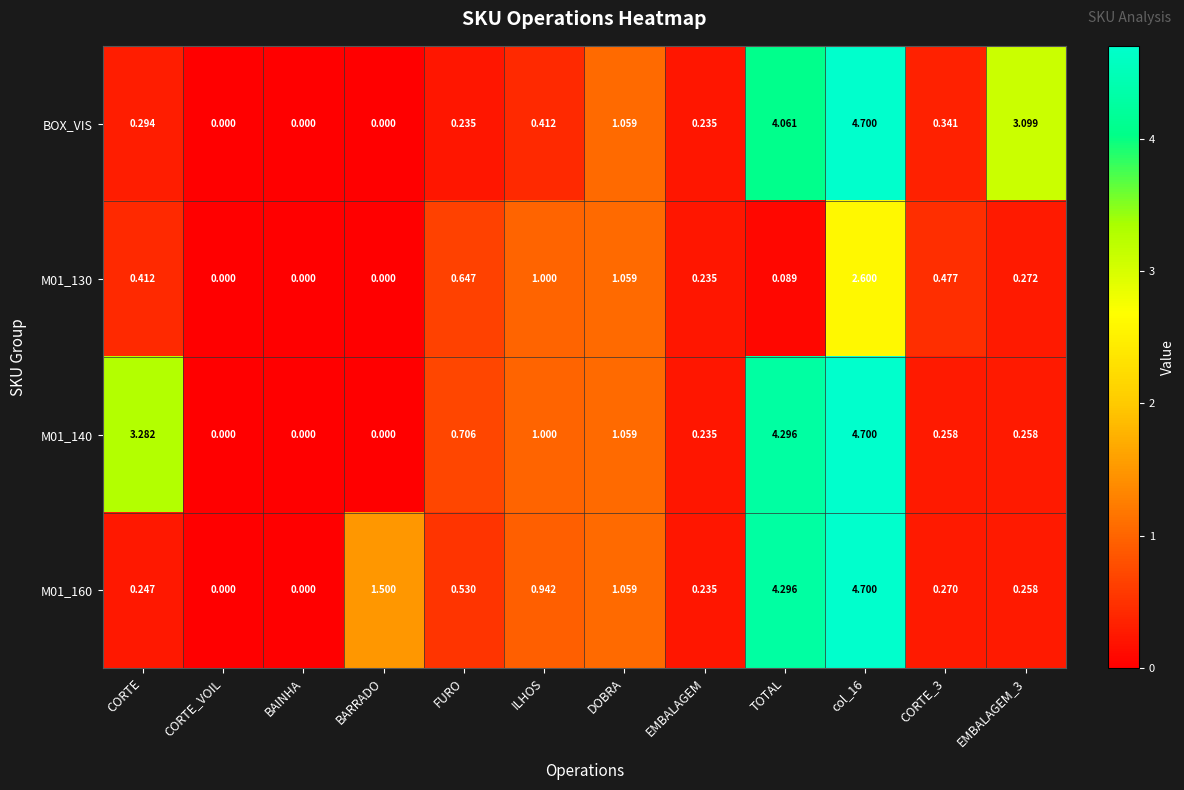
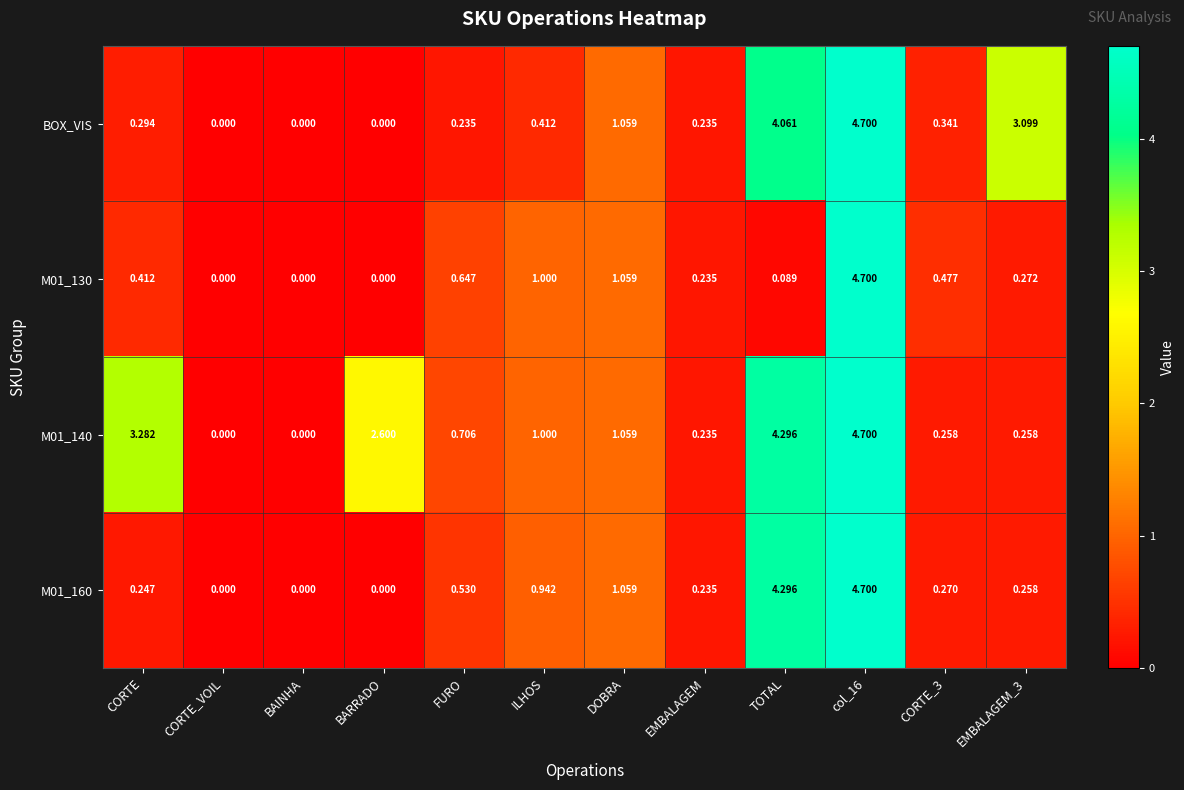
M01_130, col_16: 2.600 -> 4.700
M01_140, BARRADO: 0.000 -> 2.600
M01_160, BARRADO: 1.500 -> 0.000
